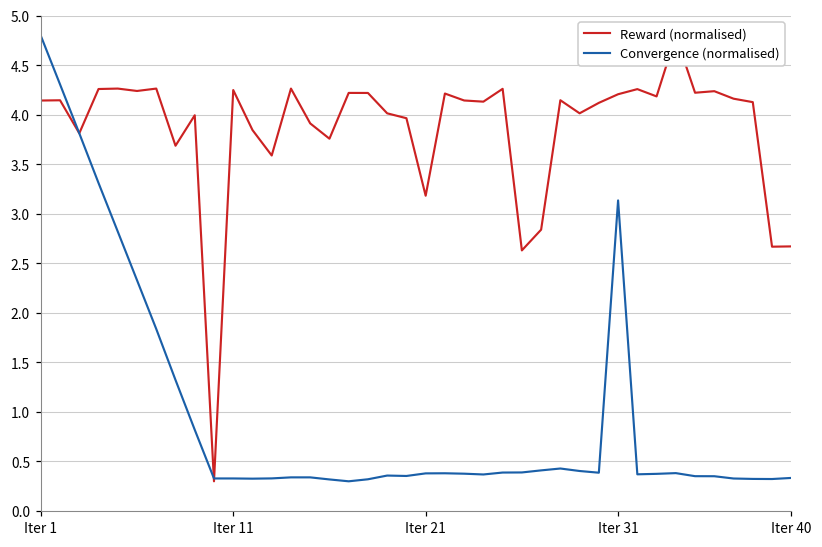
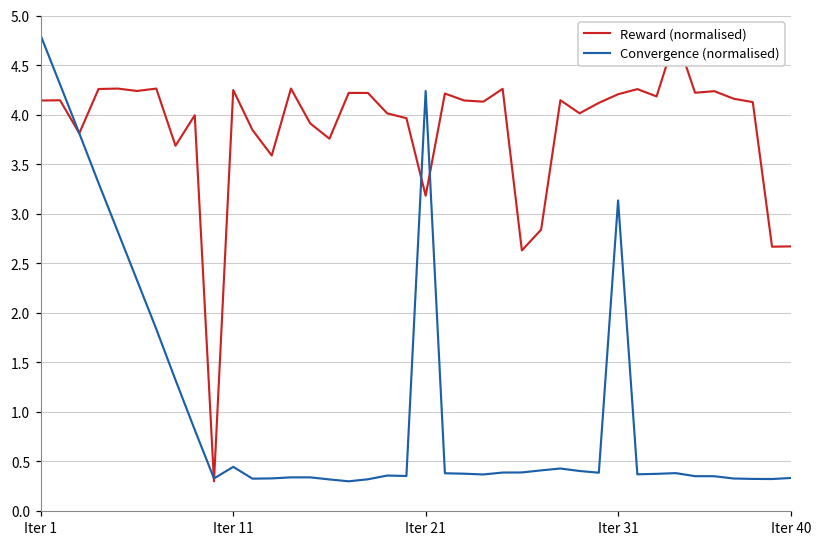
Convergence (normalised), Iter 11: 0.3 -> 0.4
Convergence (normalised), Iter 21: 0.4 -> 4.2
